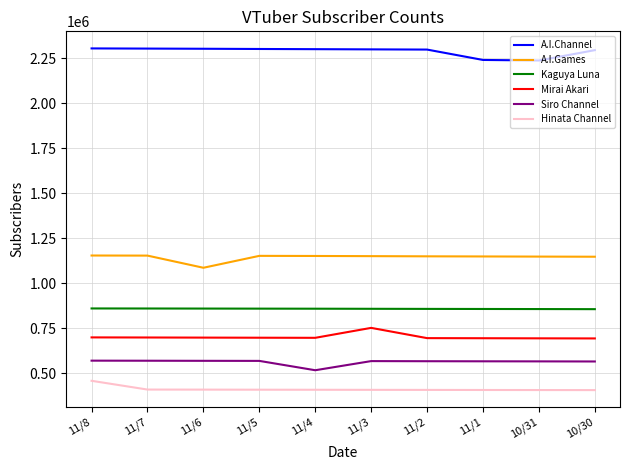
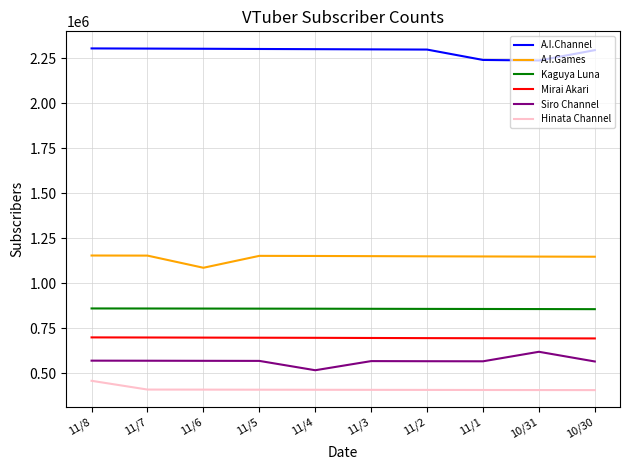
Mirai Akari, 11/3: 750000 -> 700000
Siro Channel, 10/31: 570000 -> 620000
